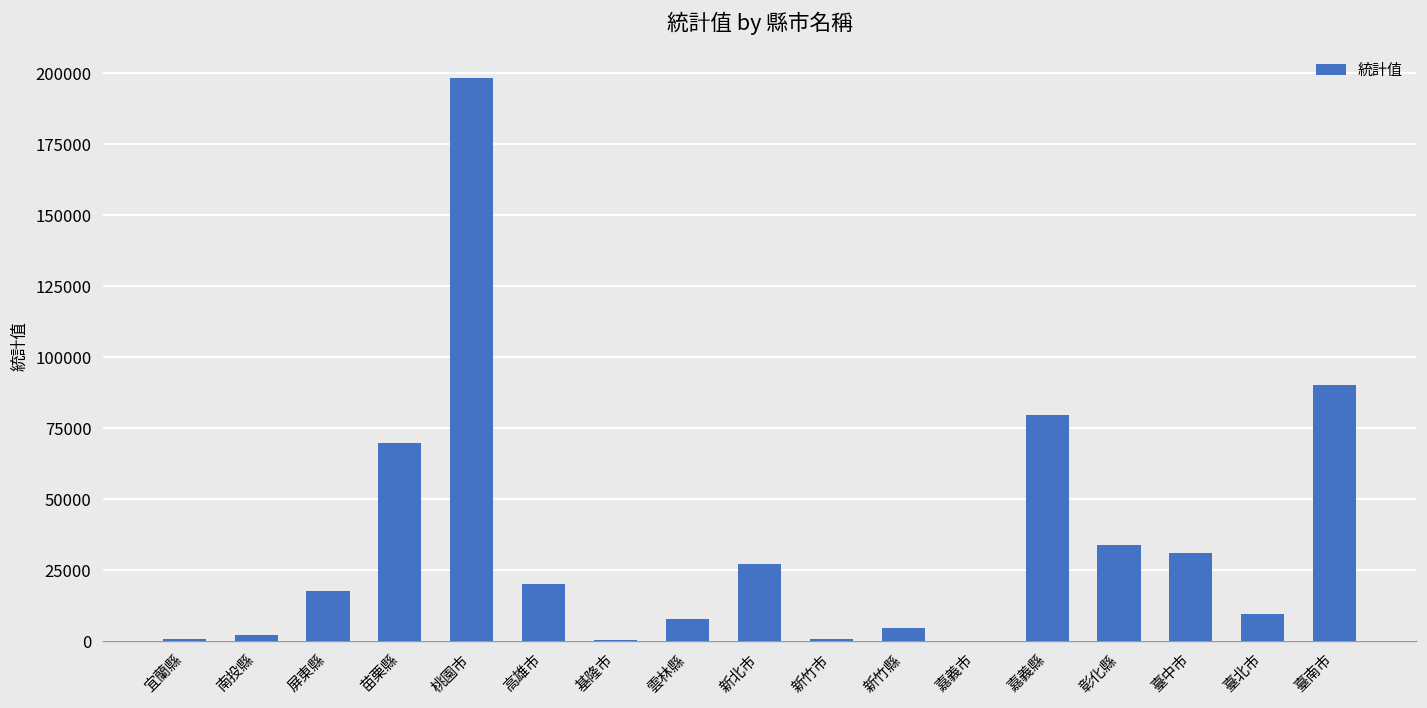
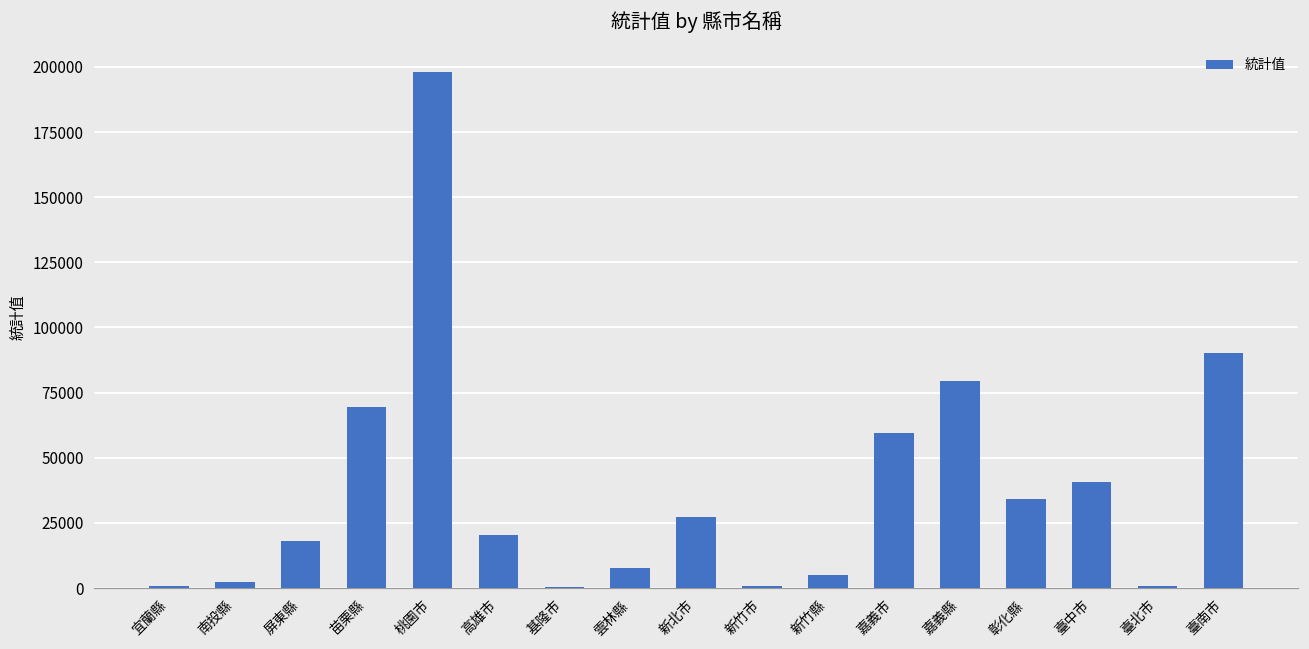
嘉義市: 0 -> 60000
臺中市: 31000 -> 41000
臺北市: 10000 -> 1000
